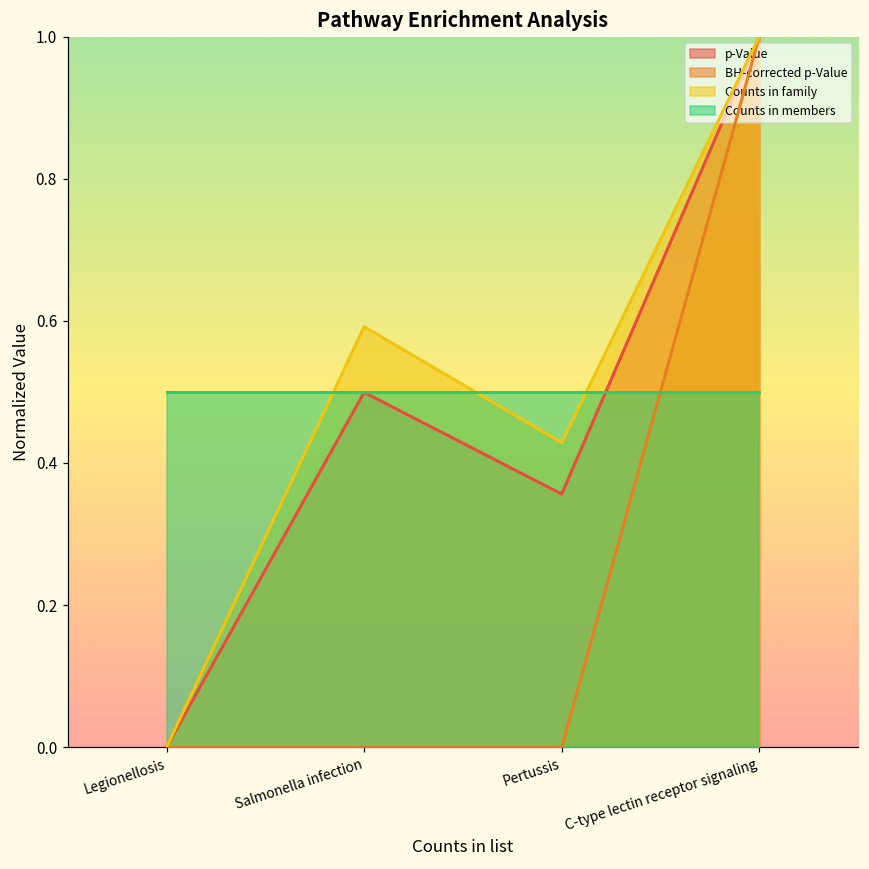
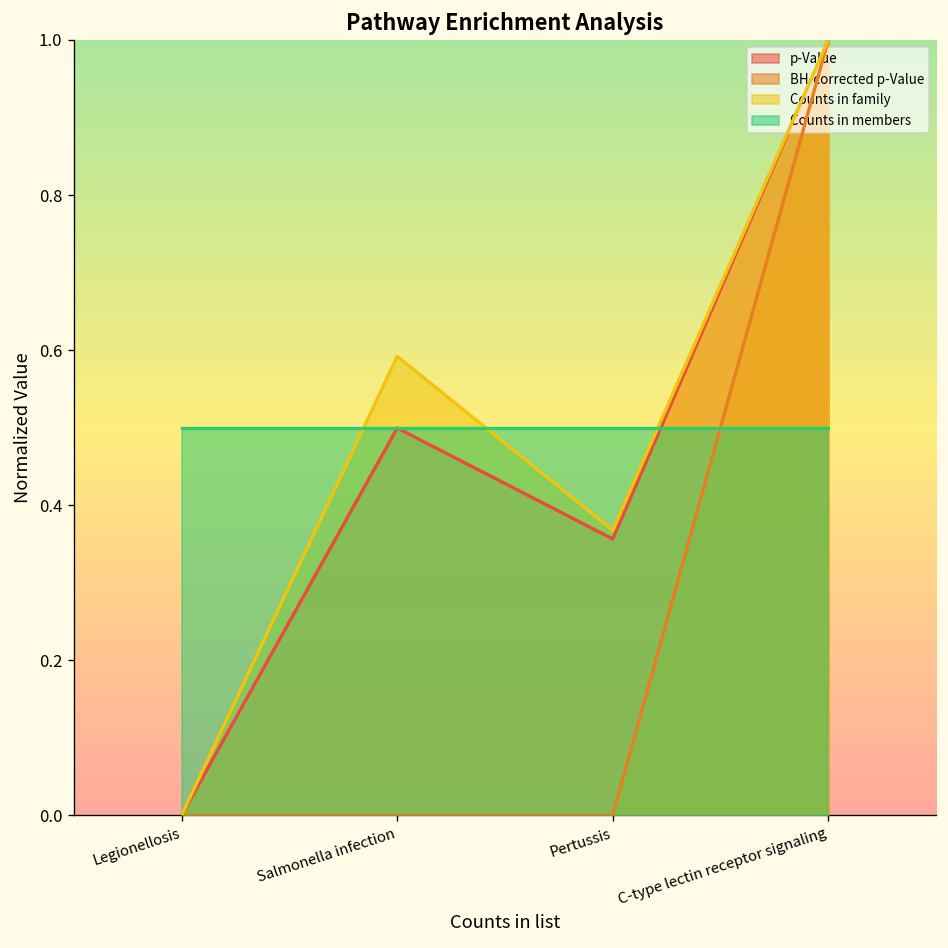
Counts in family, Pertussis: 0.43 -> 0.37
